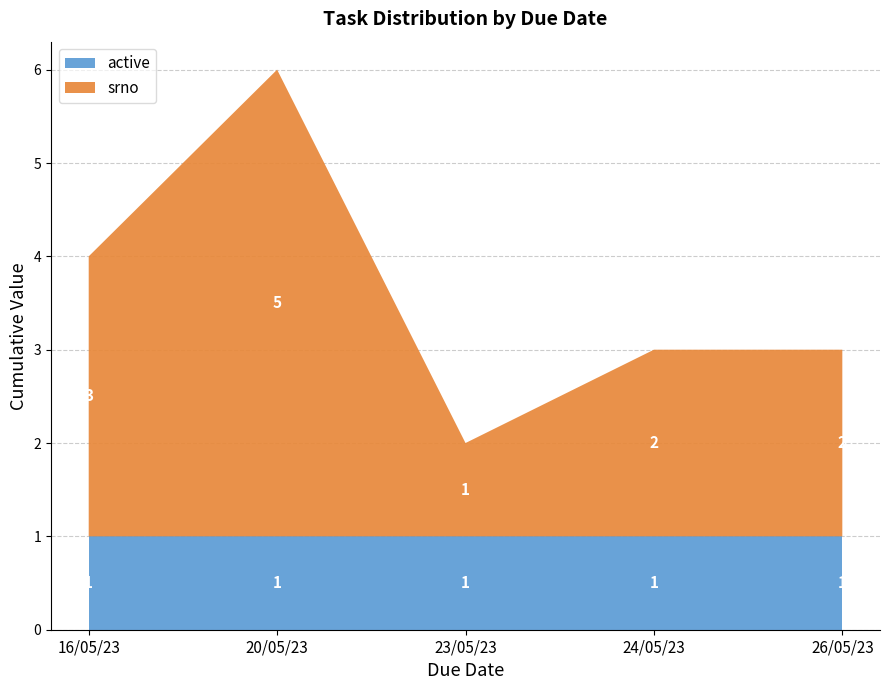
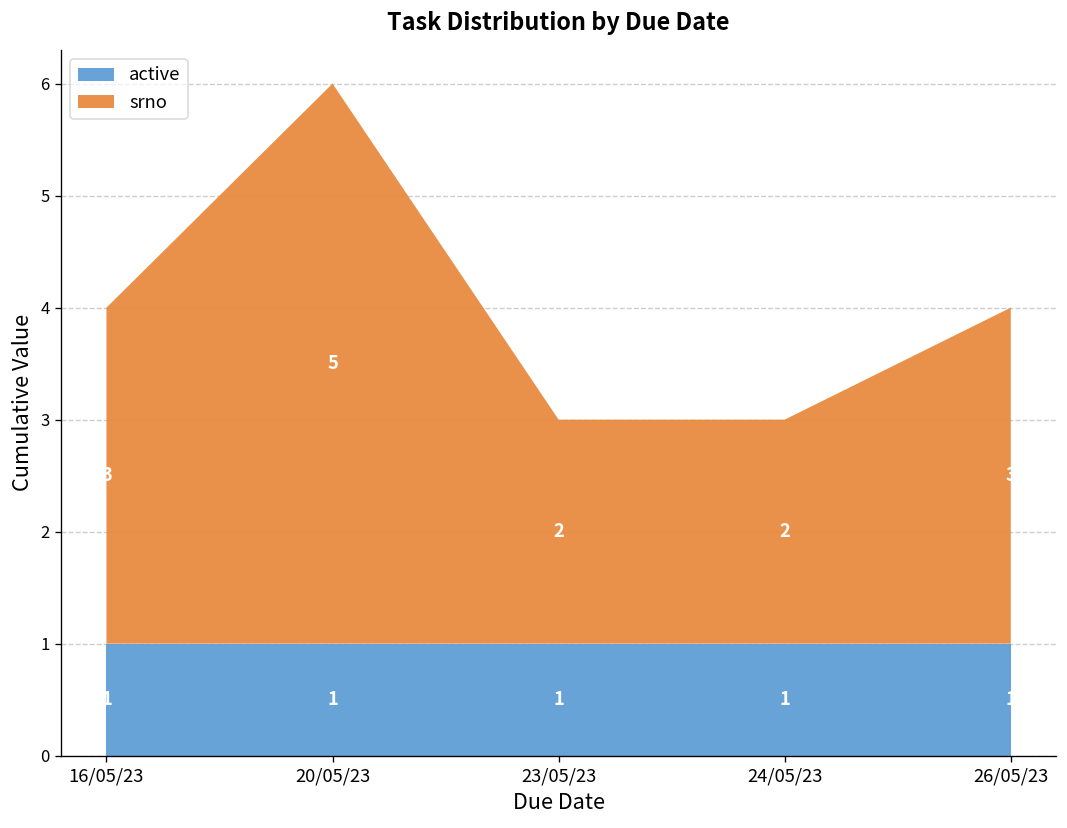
srno, 23/05/23: 1 -> 2
srno, 26/05/23: 2 -> 3
